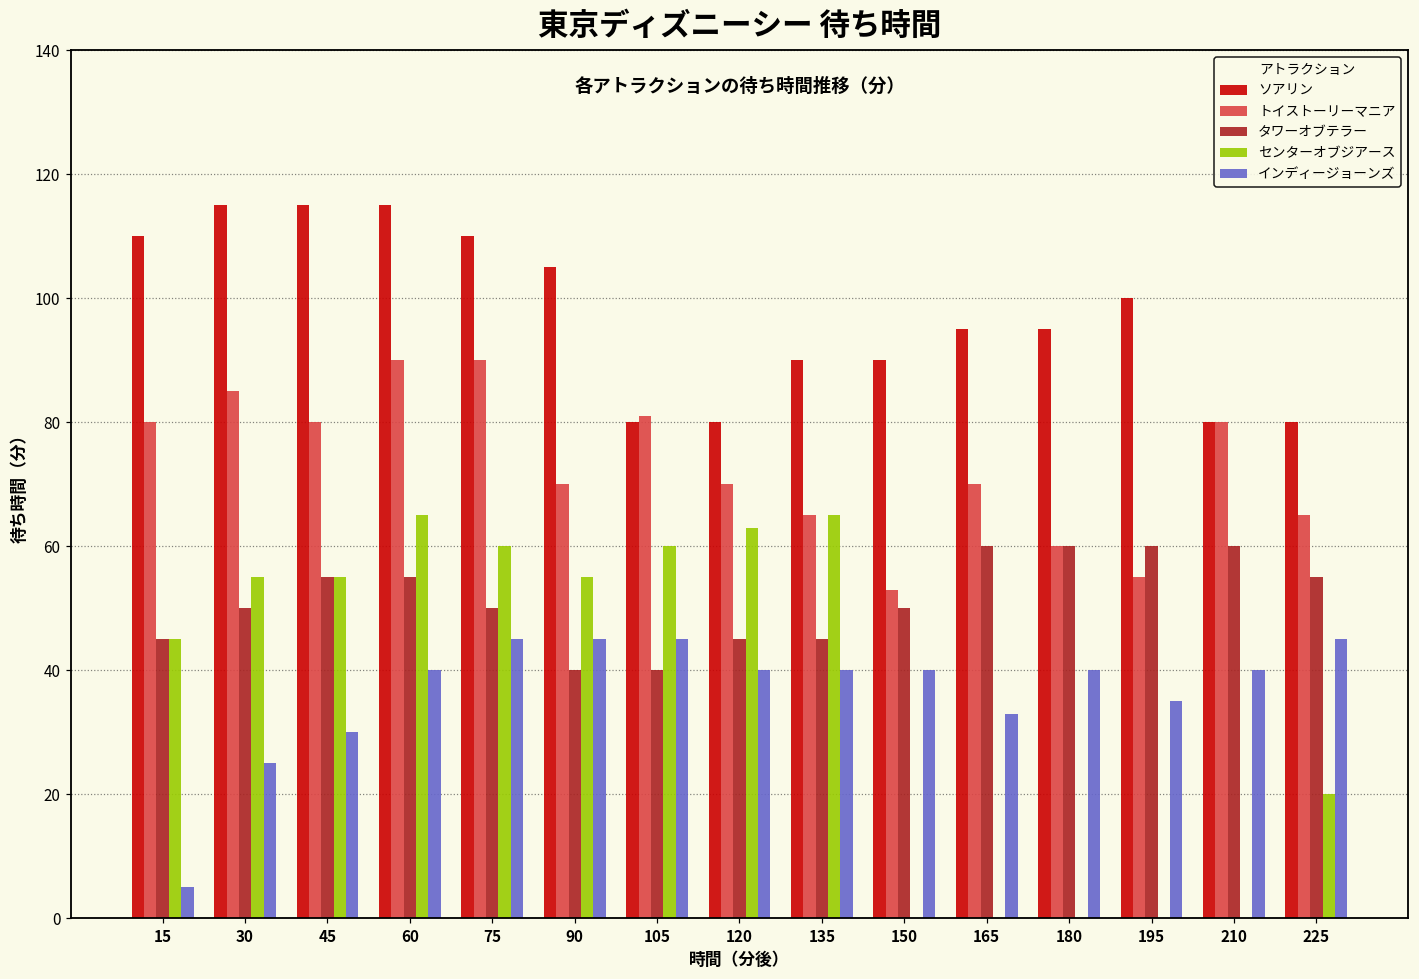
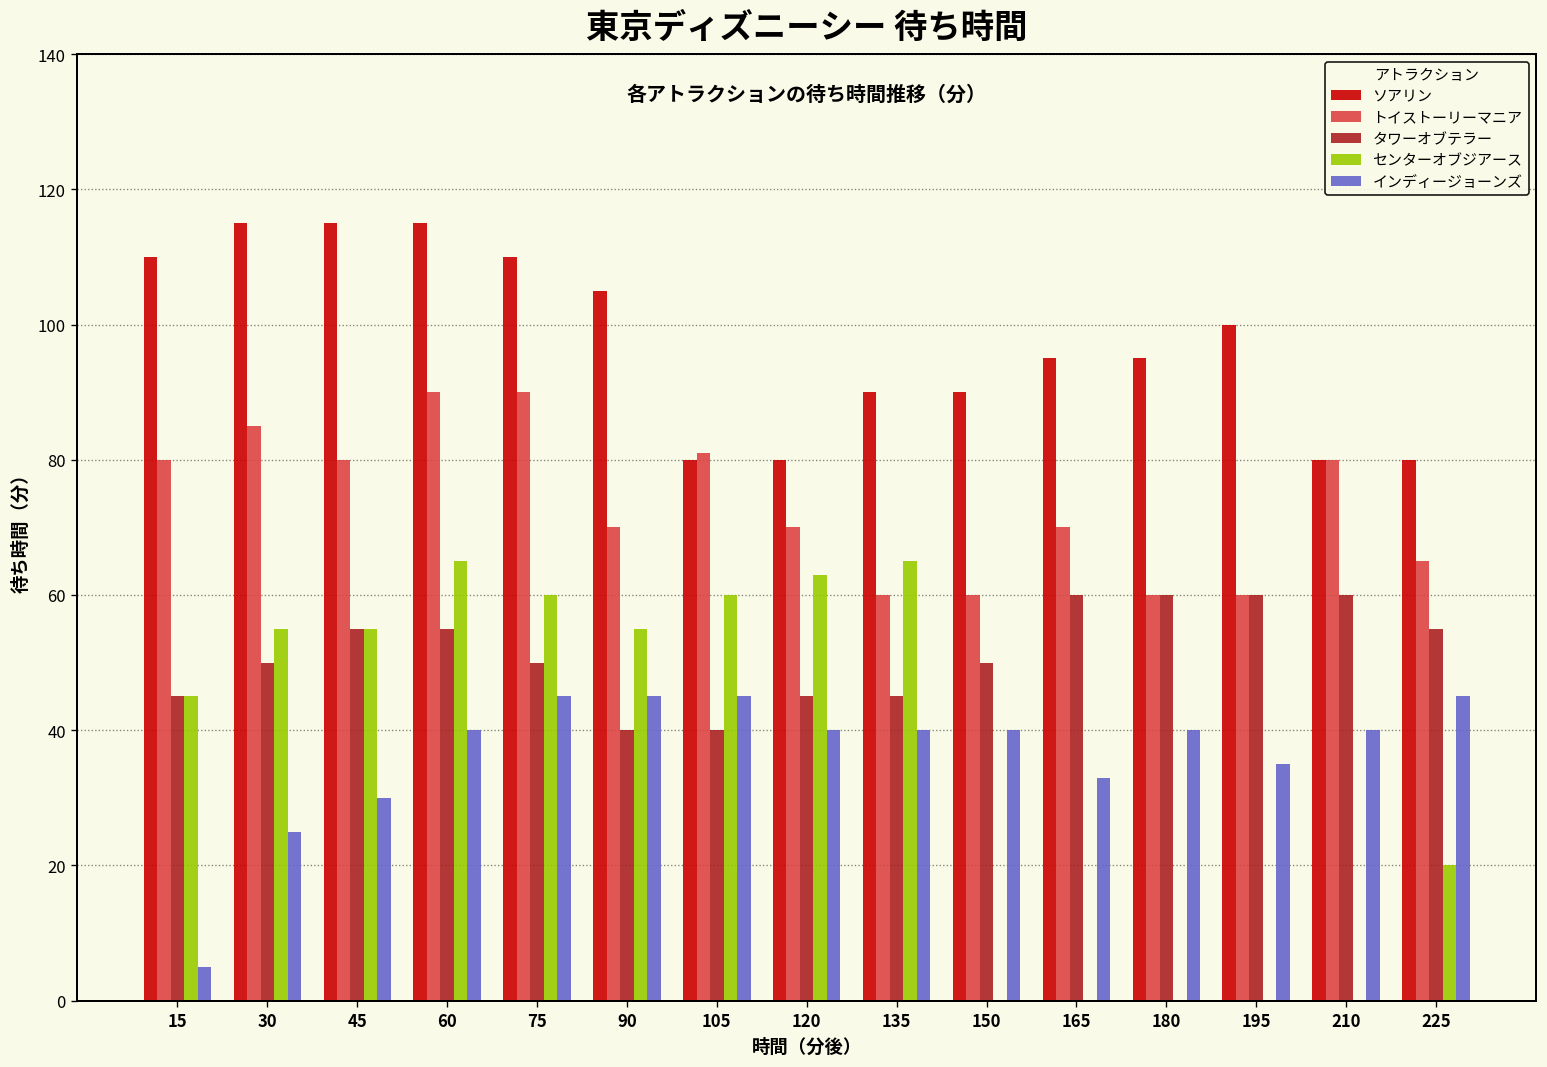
トイストーリーマニア, 135: 65 -> 60
トイストーリーマニア, 150: 53 -> 60
トイストーリーマニア, 195: 55 -> 60
